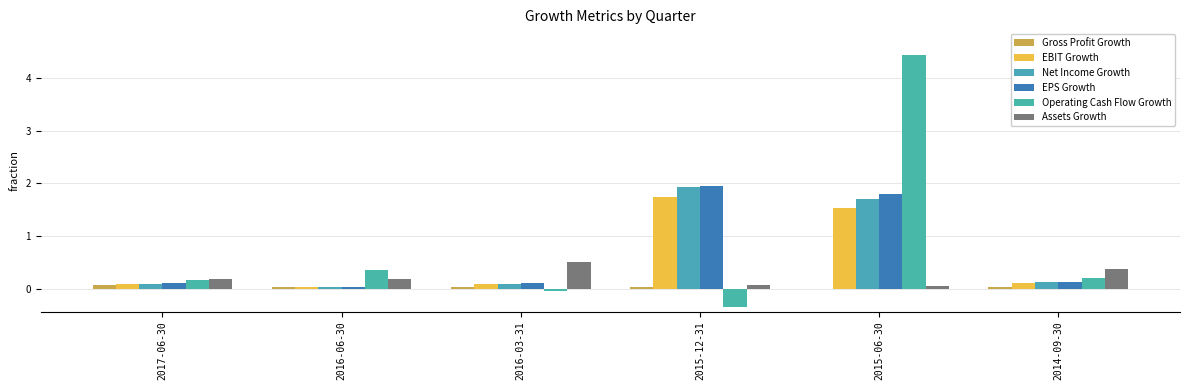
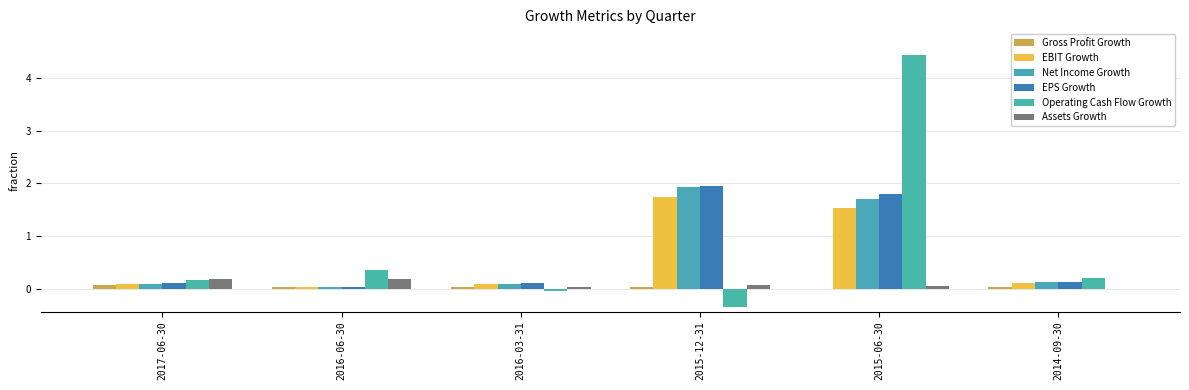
Assets Growth, 2016-03-31: 0.5 -> 0.0
Assets Growth, 2014-09-30: 0.4 -> 0.0
